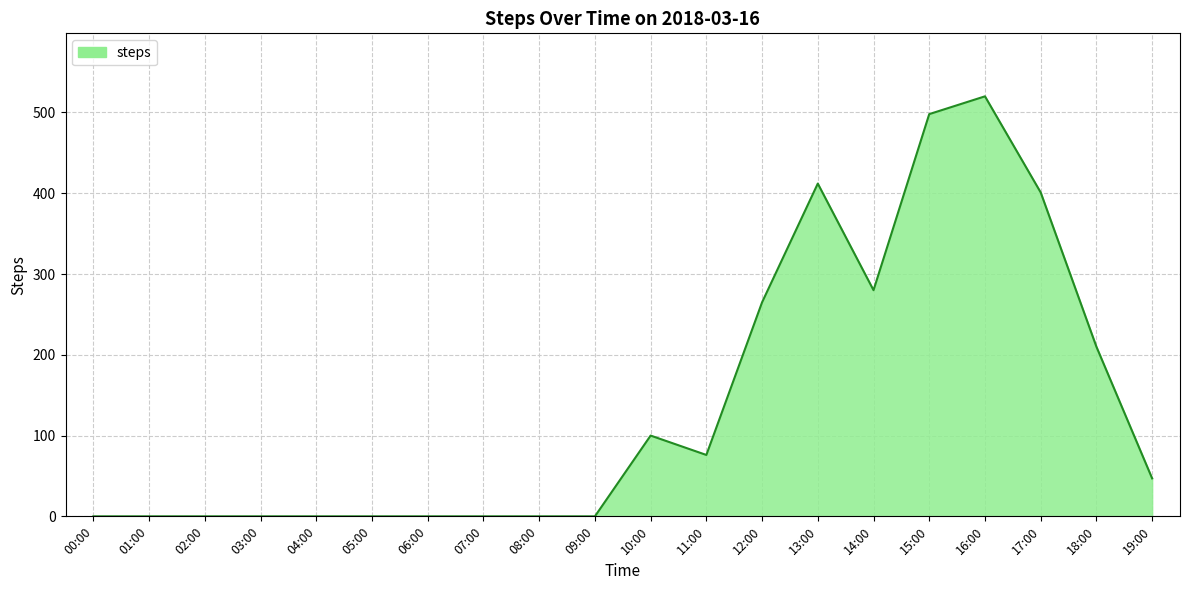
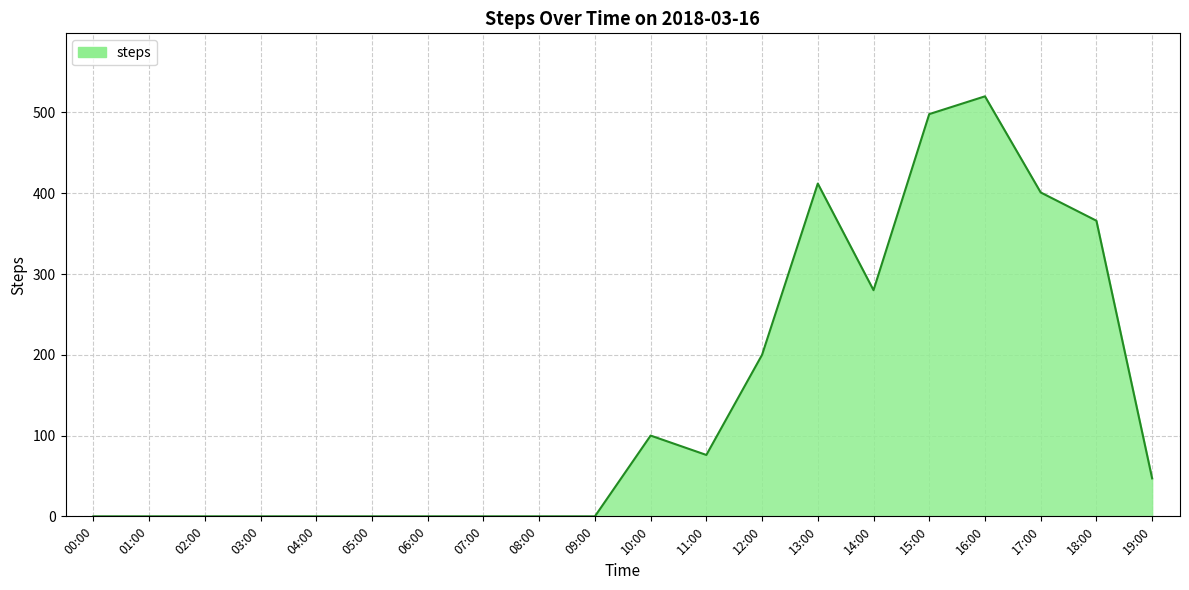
12:00: 270 -> 200
18:00: 210 -> 370
